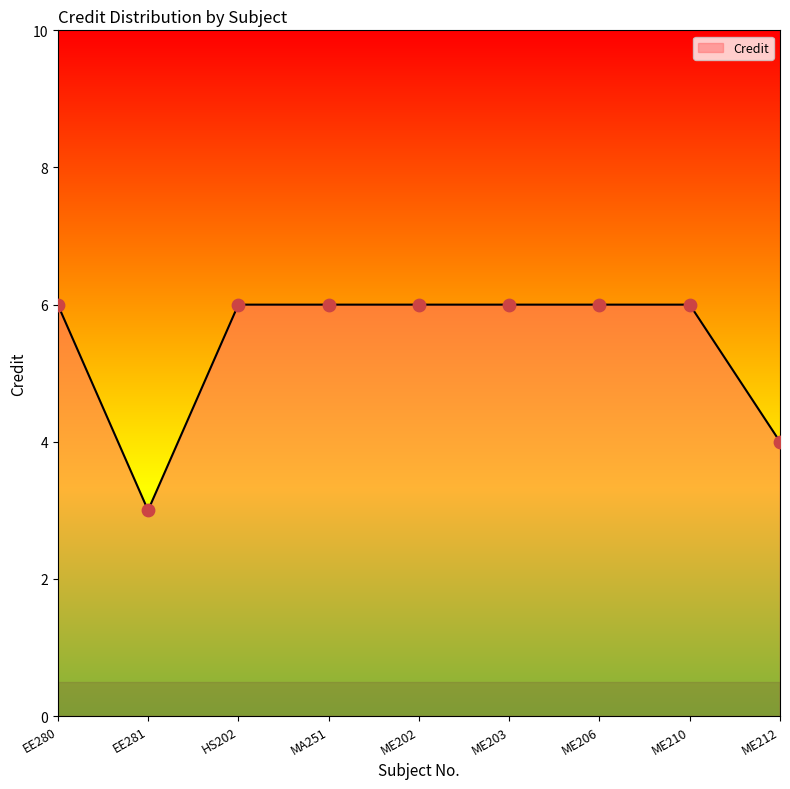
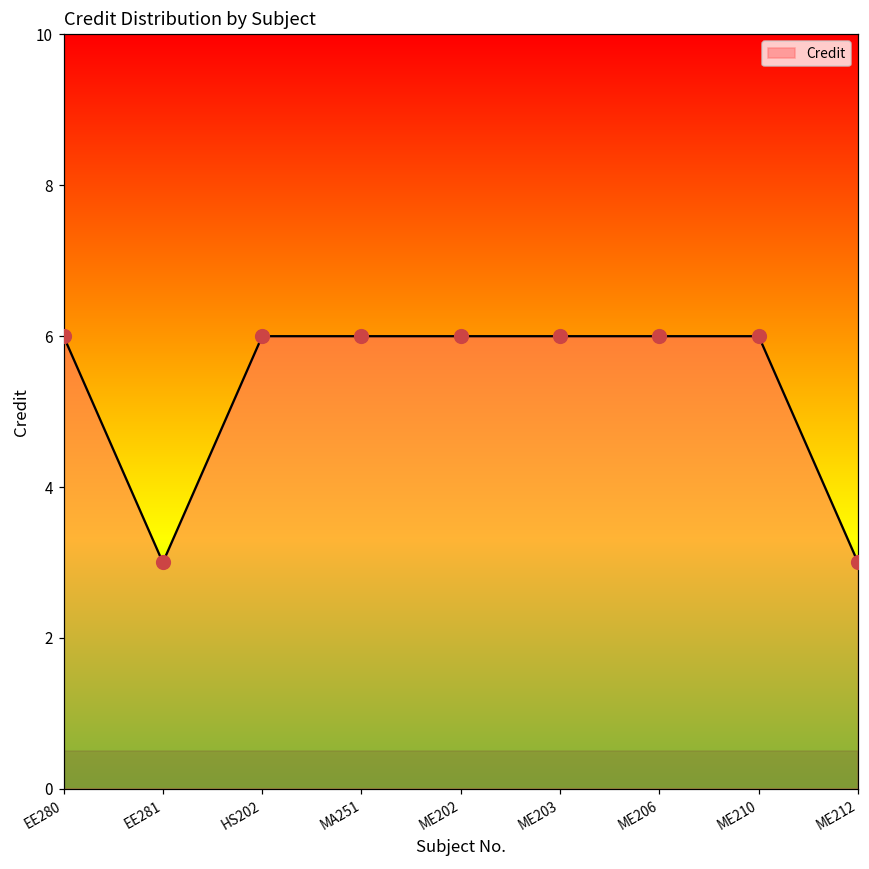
ME212: 4 -> 3
